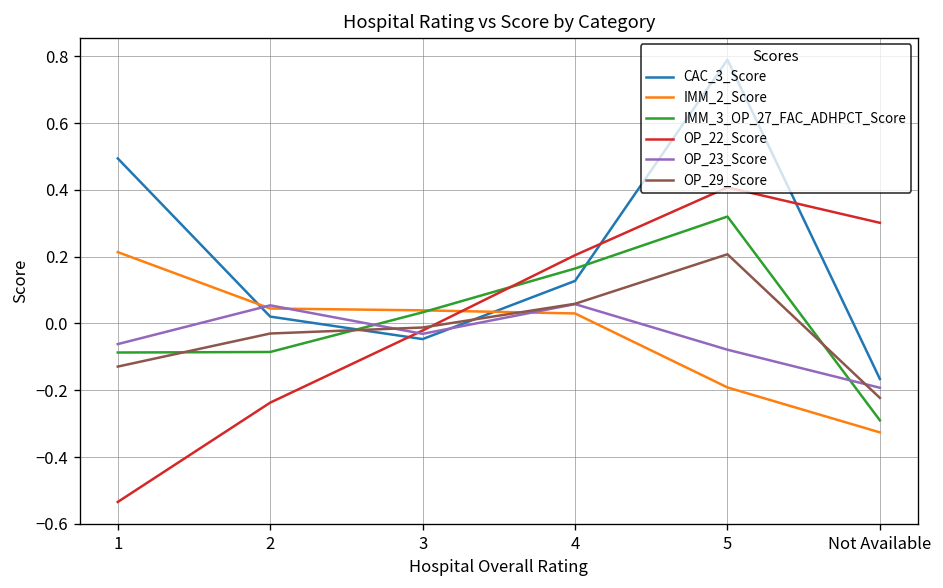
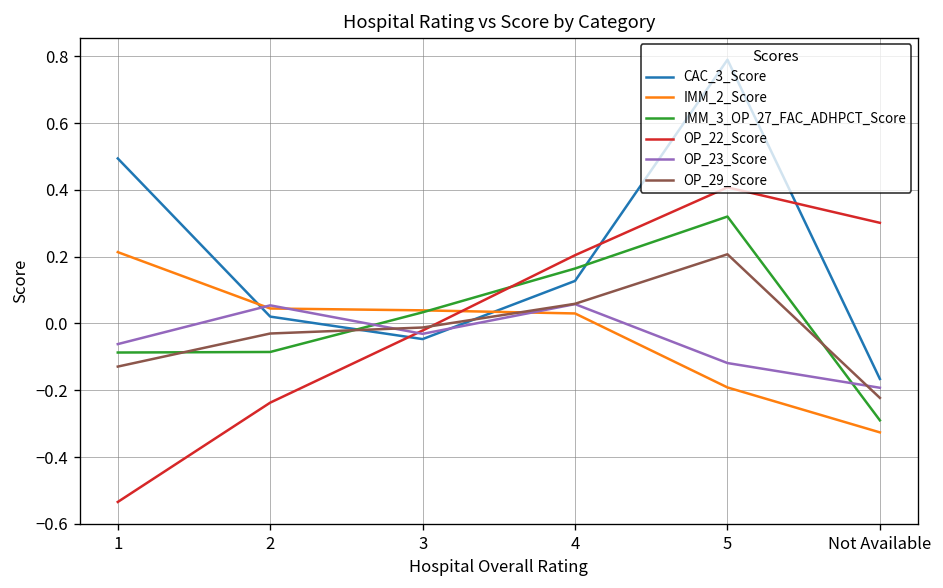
OP_23_Score, 5: -0.08 -> -0.12
